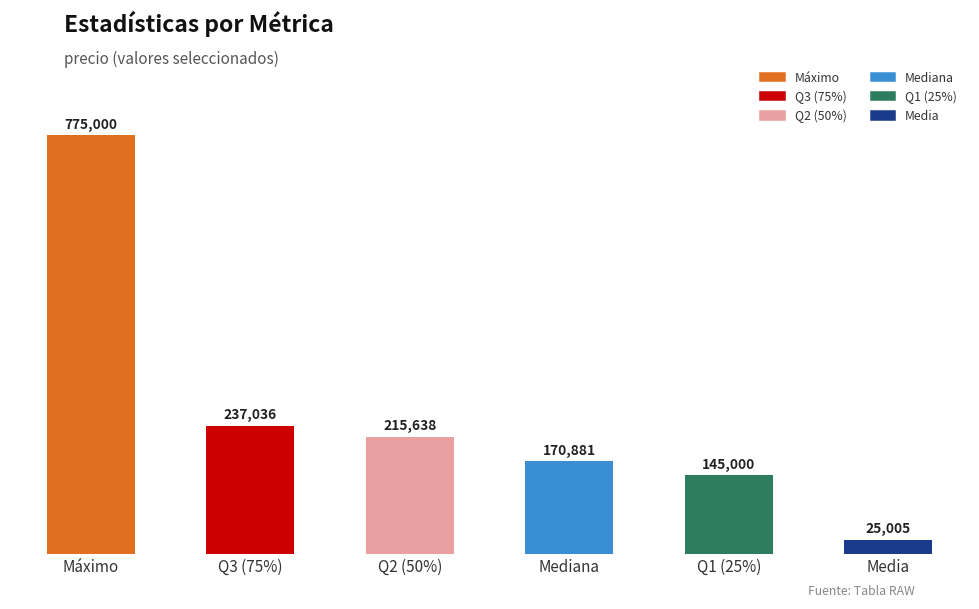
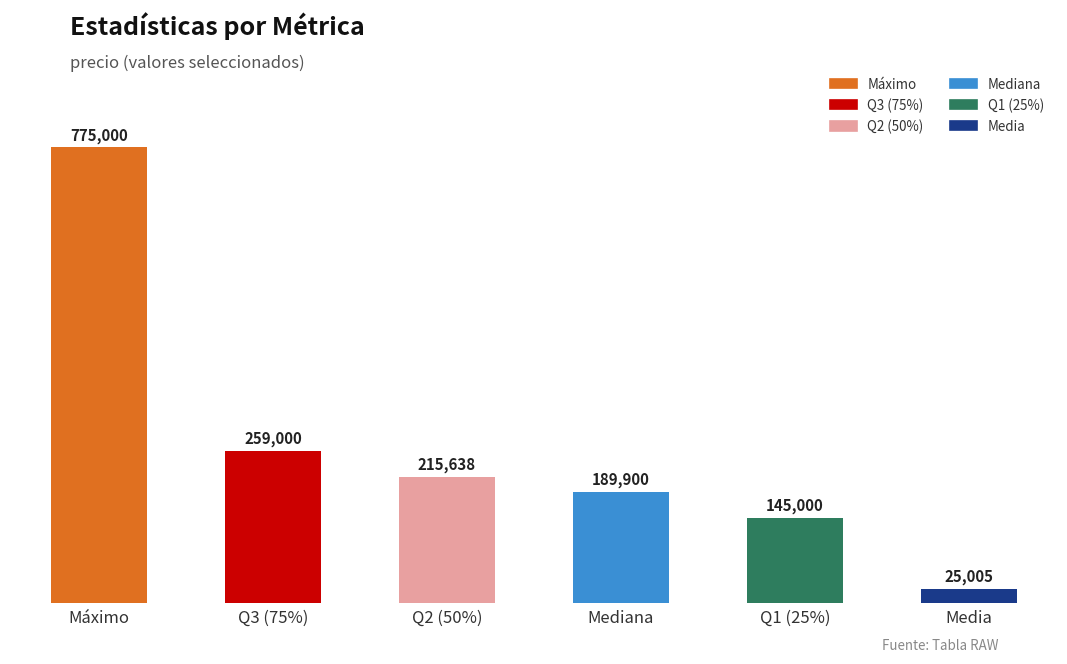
Q3 (75%): 237,036 -> 259,000
Mediana: 170,881 -> 189,900
